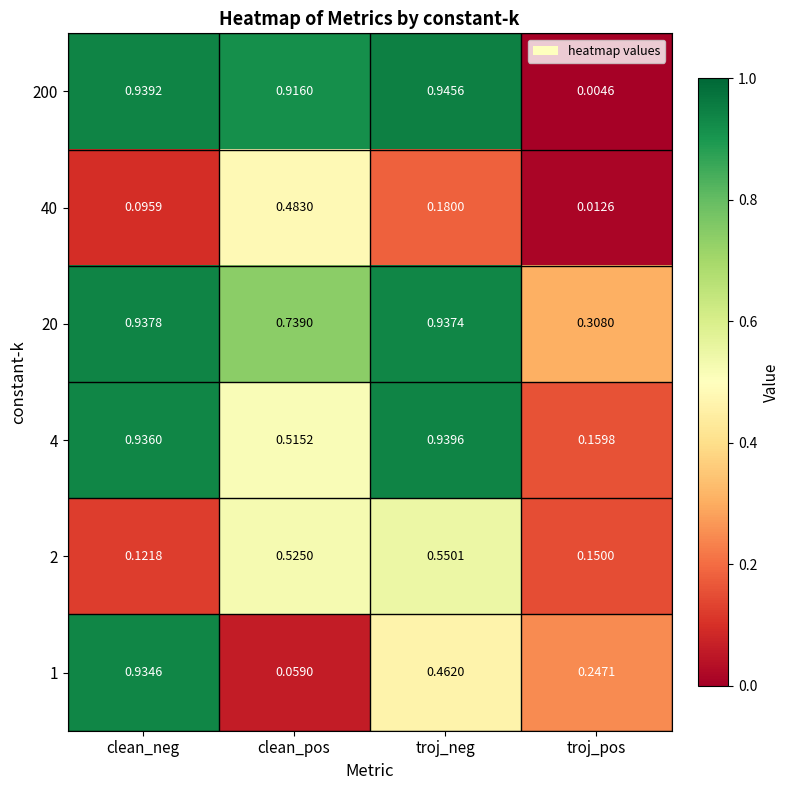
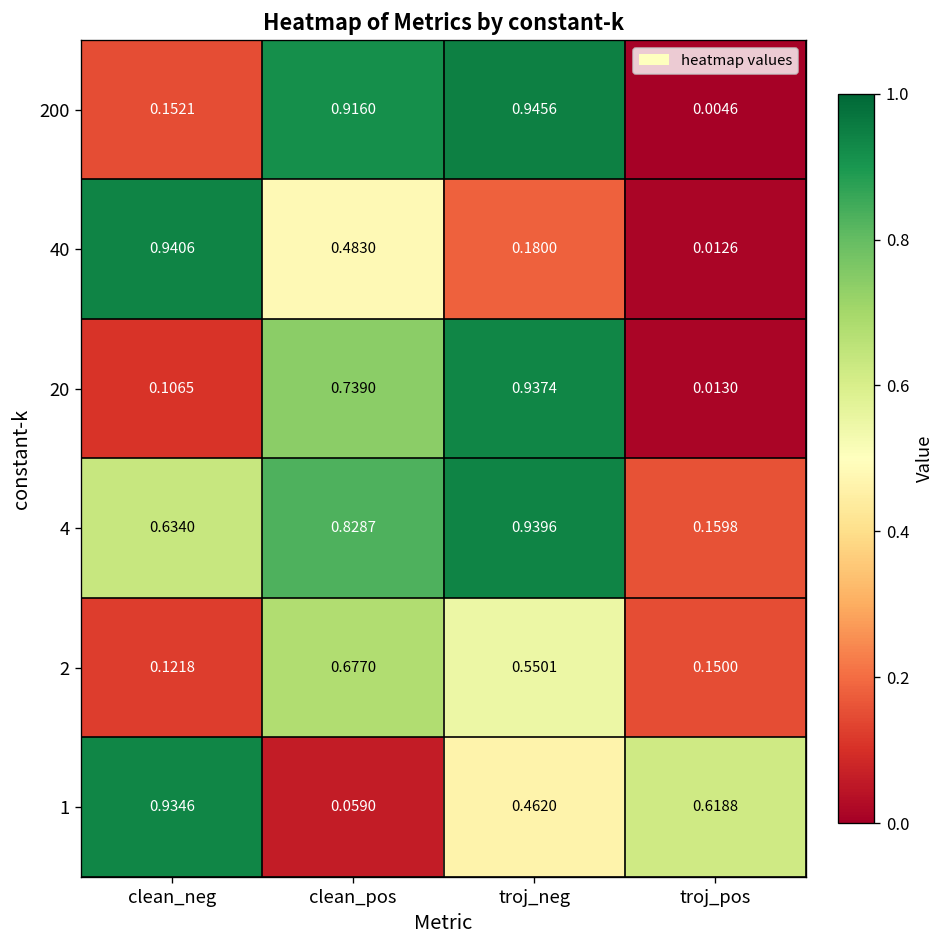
200, clean_neg: 0.9392 -> 0.1521
40, clean_neg: 0.0959 -> 0.9406
20, clean_neg: 0.9378 -> 0.1065
20, troj_pos: 0.3080 -> 0.0130
4, clean_neg: 0.9360 -> 0.6340
4, clean_pos: 0.5152 -> 0.8287
2, clean_pos: 0.5250 -> 0.6770
1, troj_pos: 0.2471 -> 0.6188
